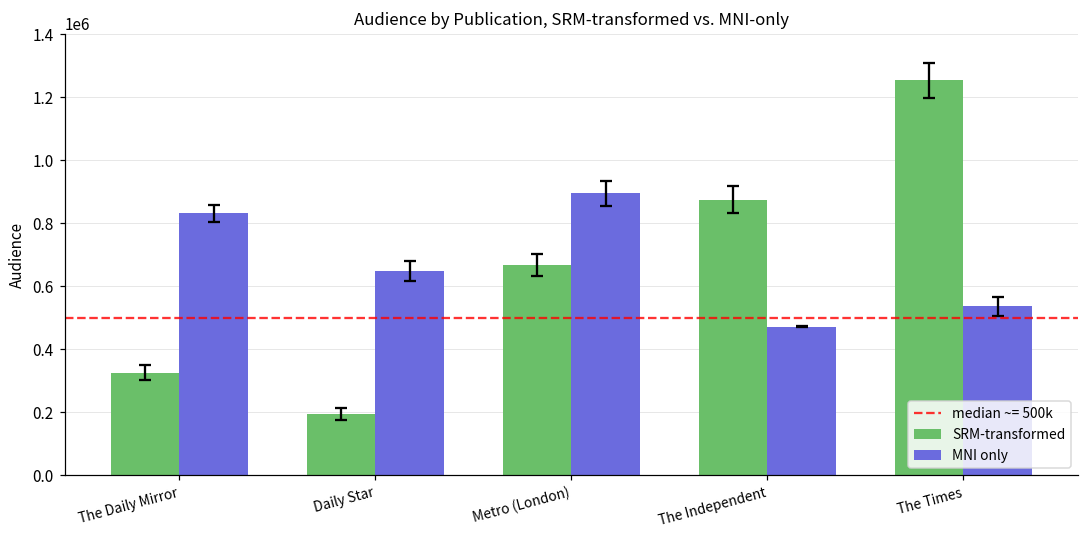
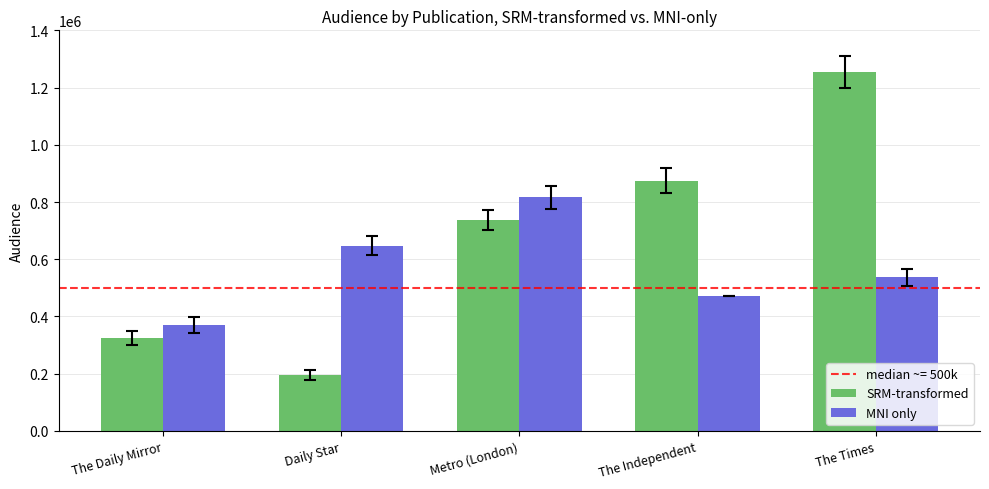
MNI only, The Daily Mirror: 830000 -> 370000
SRM-transformed, Metro (London): 670000 -> 740000
MNI only, Metro (London): 900000 -> 820000
